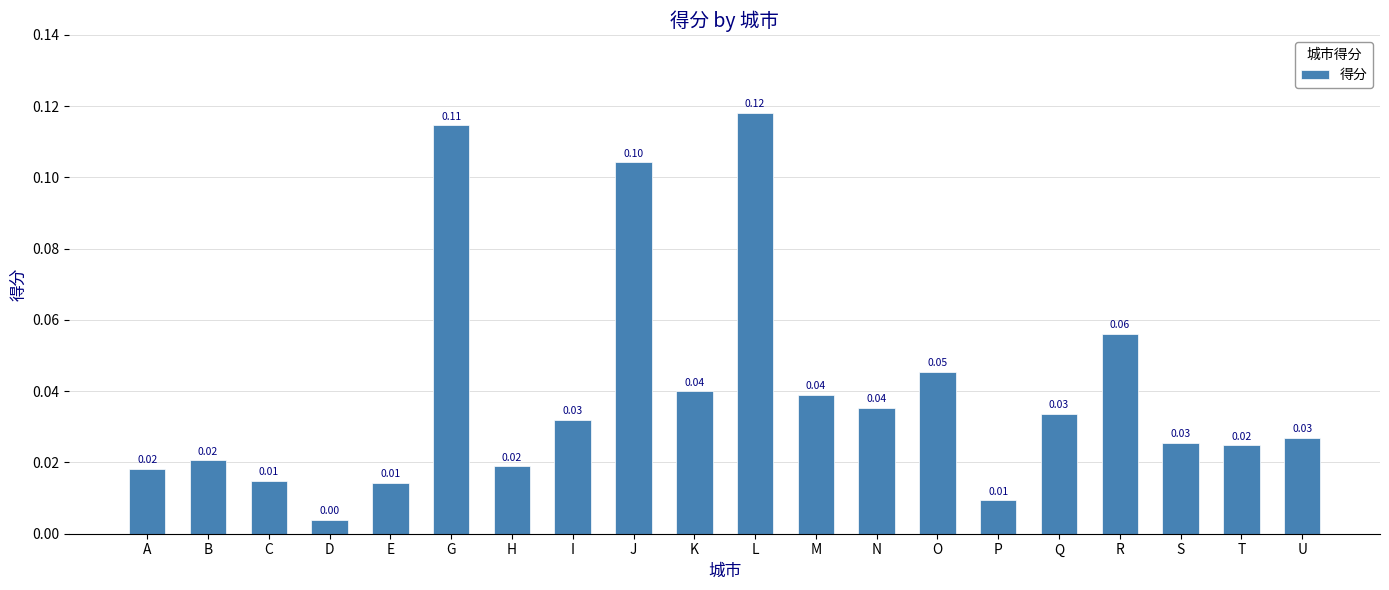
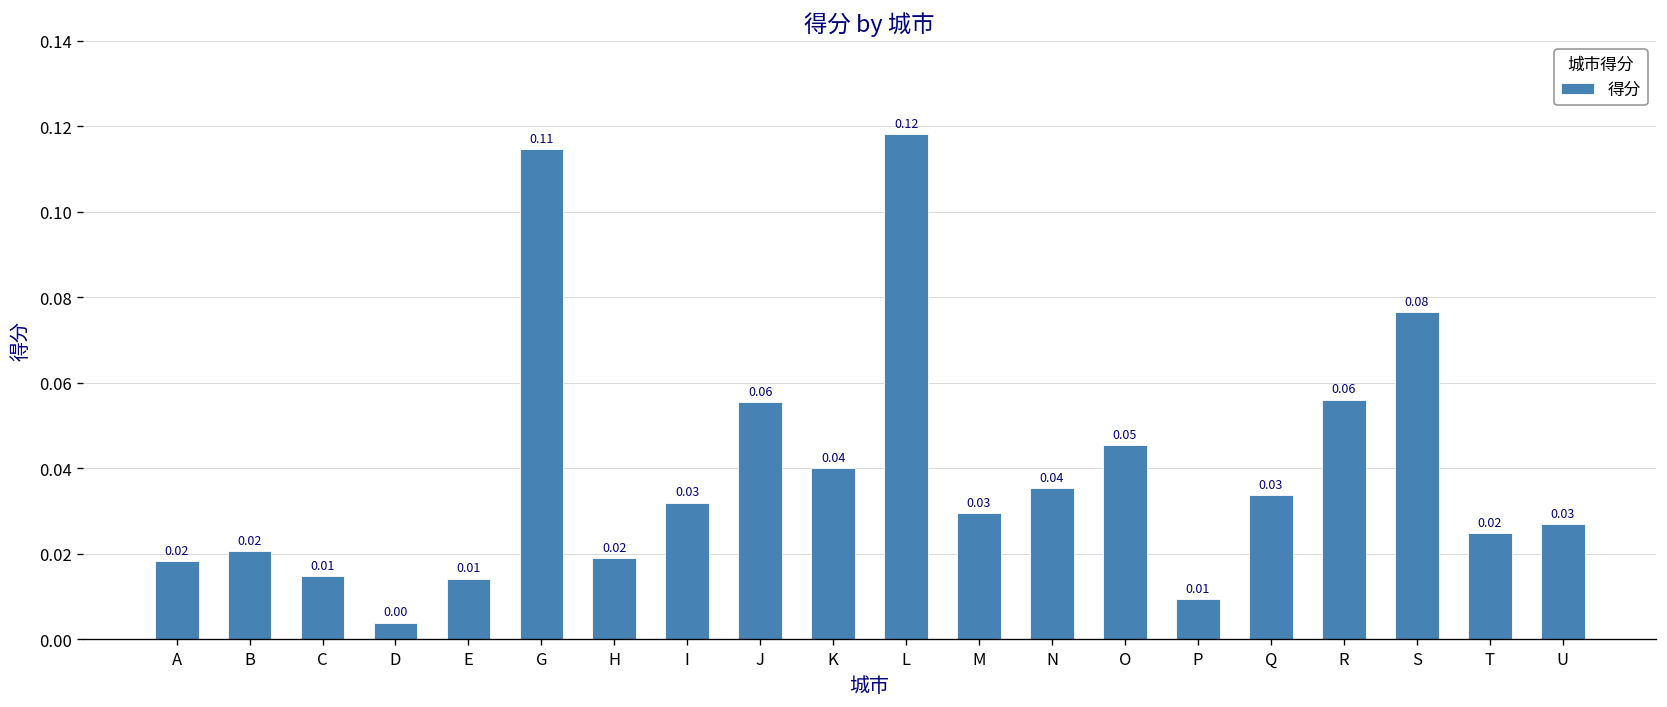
J: 0.10 -> 0.06
M: 0.04 -> 0.03
S: 0.03 -> 0.08
